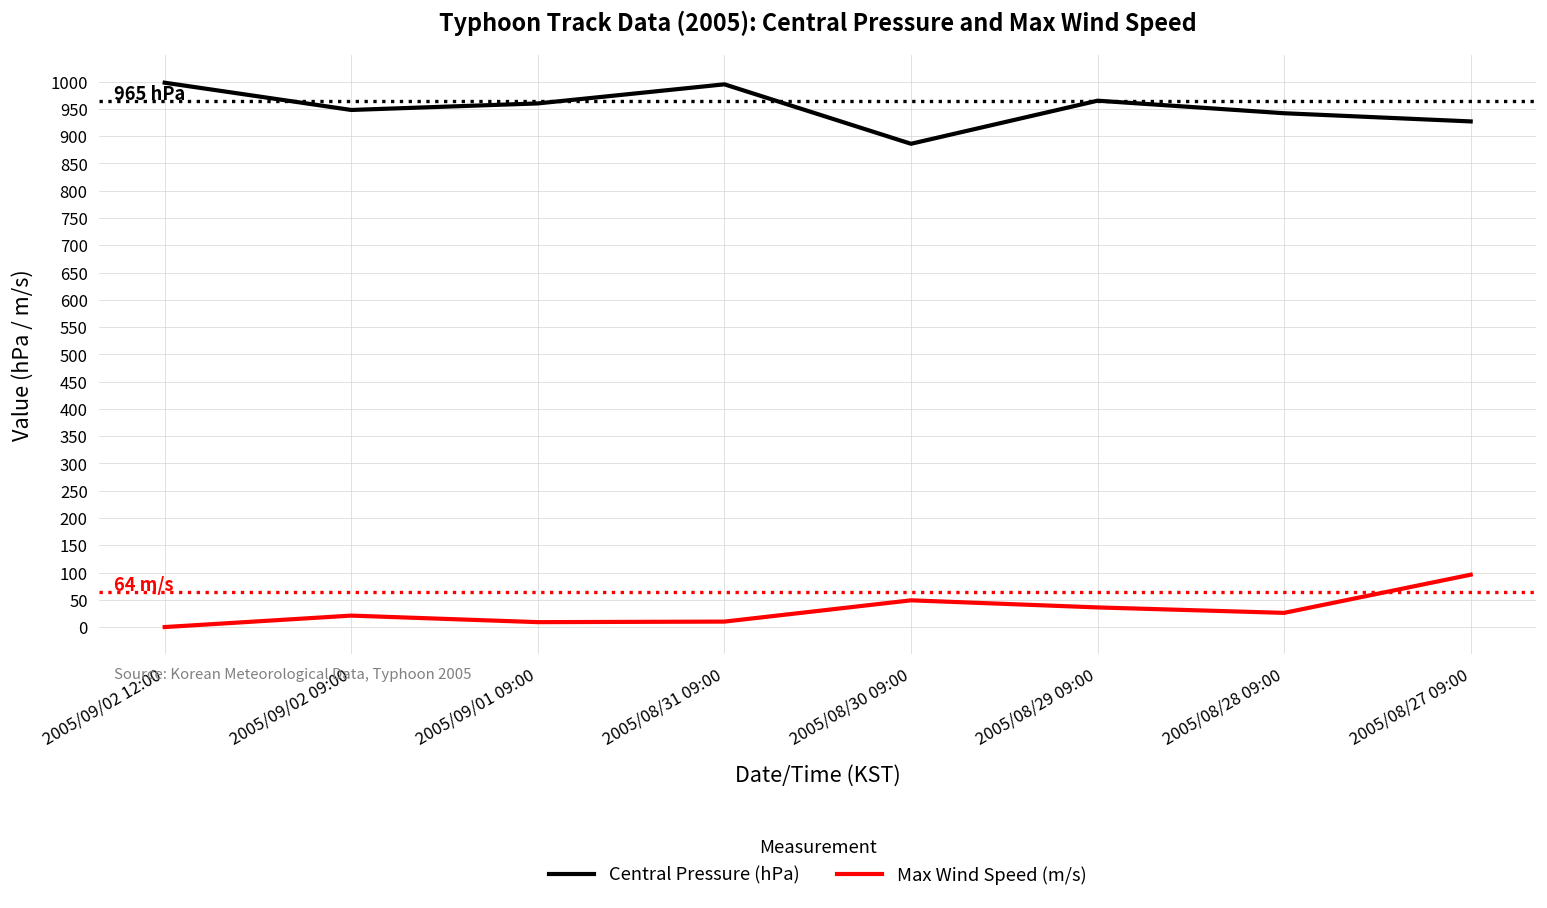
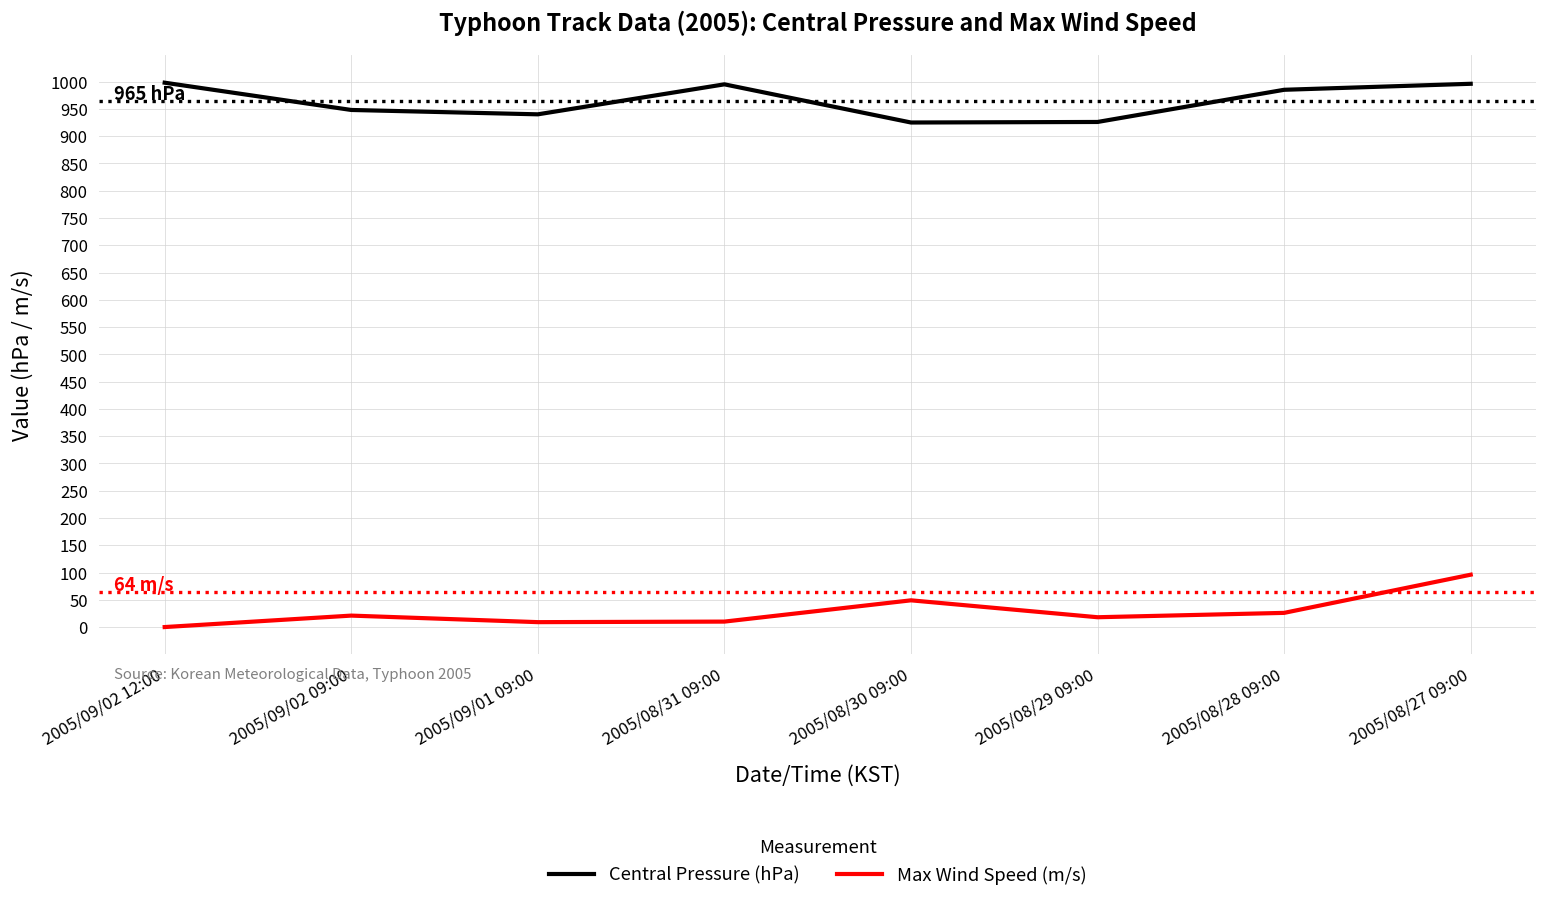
Central Pressure (hPa), 2005/09/01 09:00: 960 -> 940
Central Pressure (hPa), 2005/08/30 09:00: 890 -> 930
Central Pressure (hPa), 2005/08/29 09:00: 970 -> 930
Max Wind Speed (m/s), 2005/08/29 09:00: 40 -> 20
Central Pressure (hPa), 2005/08/28 09:00: 940 -> 990
Central Pressure (hPa), 2005/08/27 09:00: 930 -> 1000
